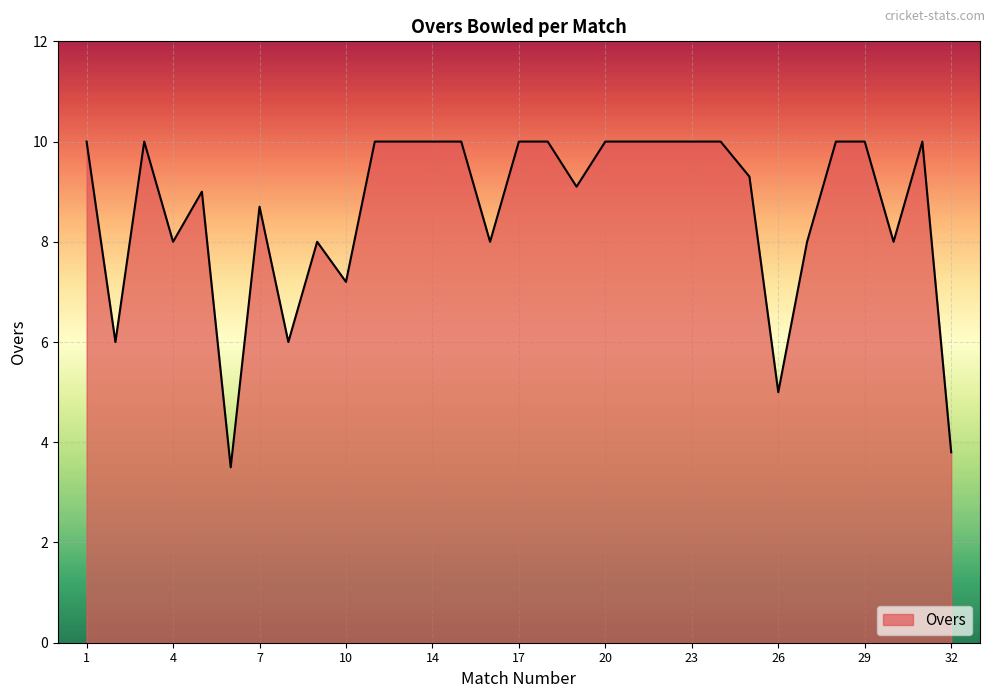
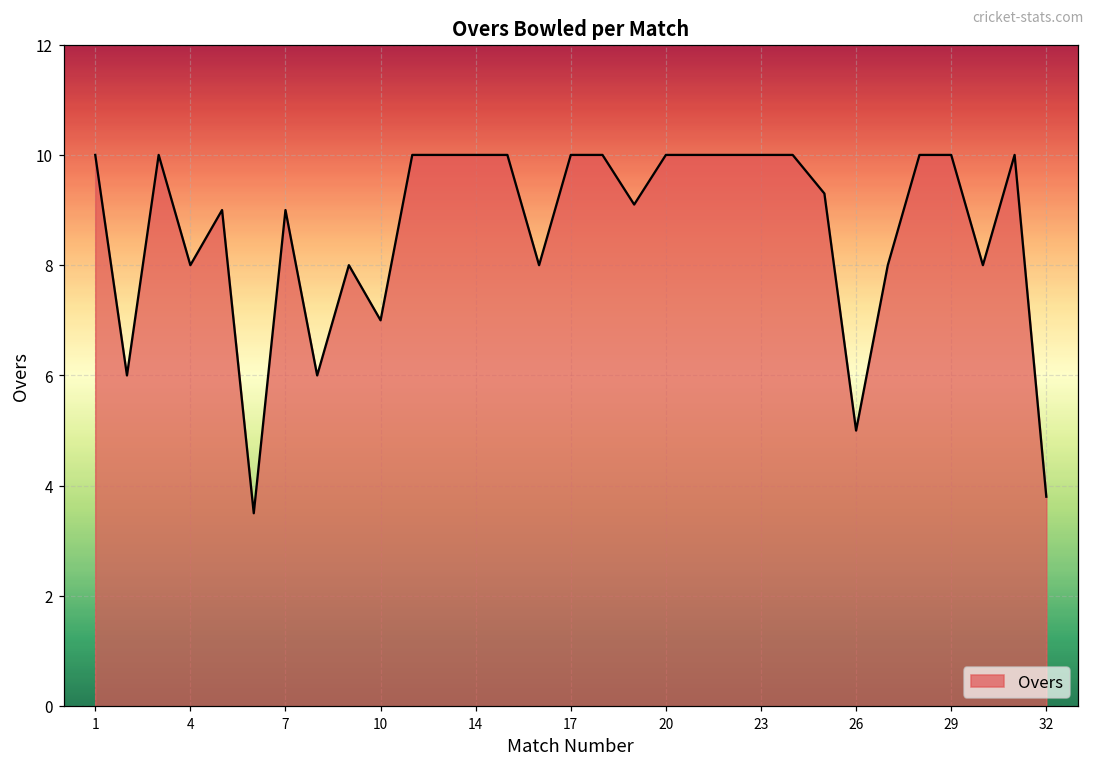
7: 8.7 -> 9.0
10: 7.2 -> 7.0
